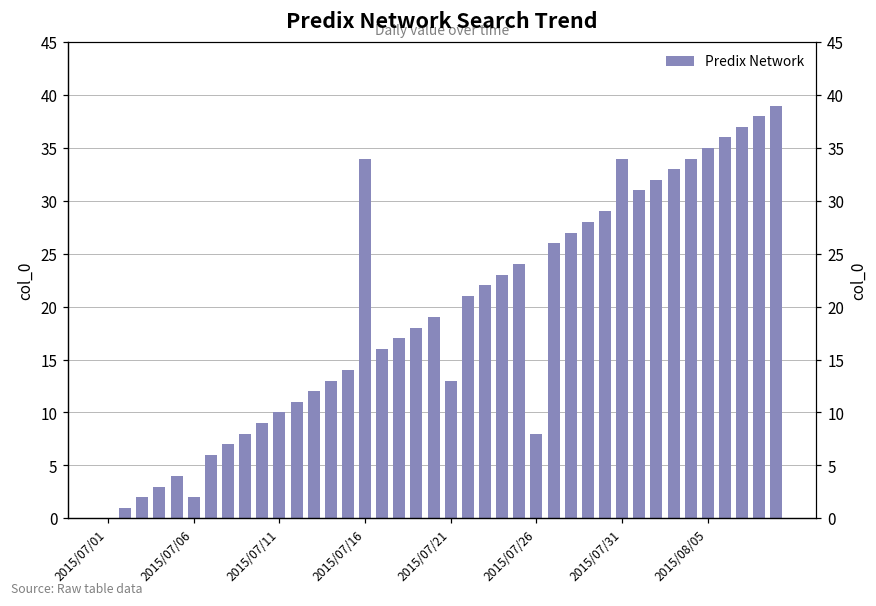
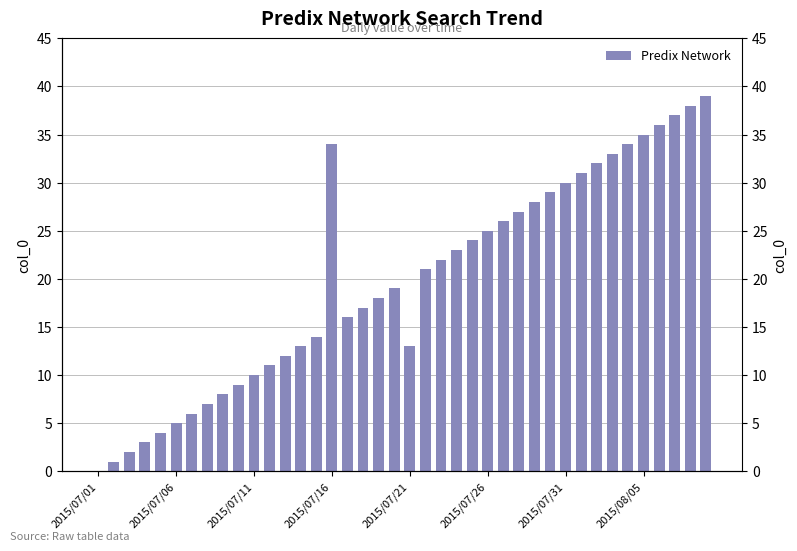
2015/07/06: 2 -> 5
2015/07/26: 8 -> 25
2015/07/31: 34 -> 30
